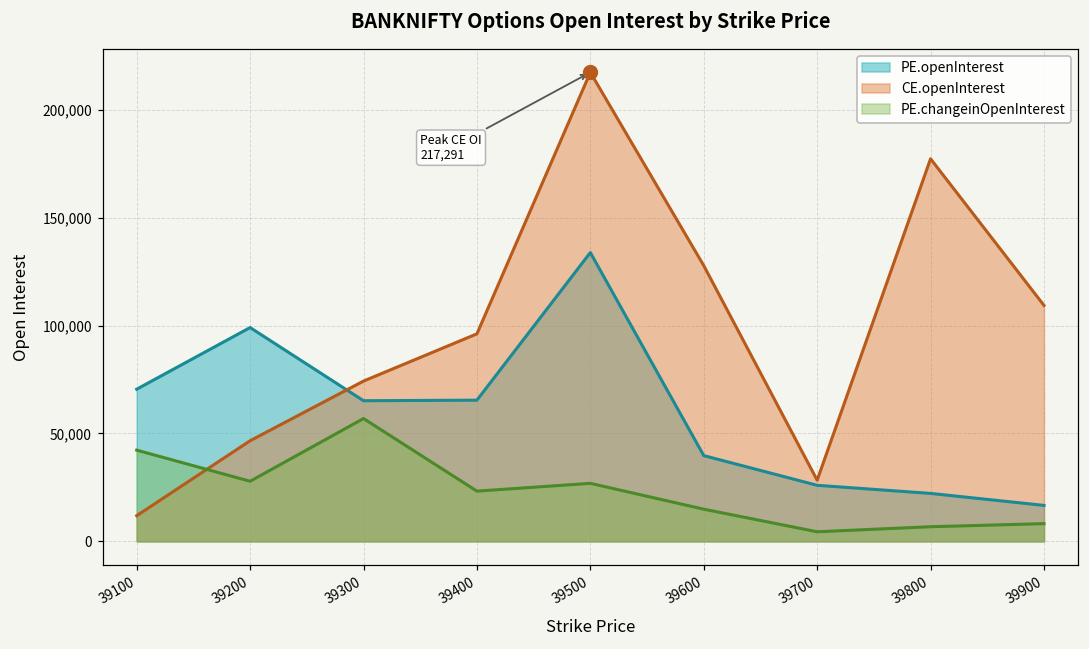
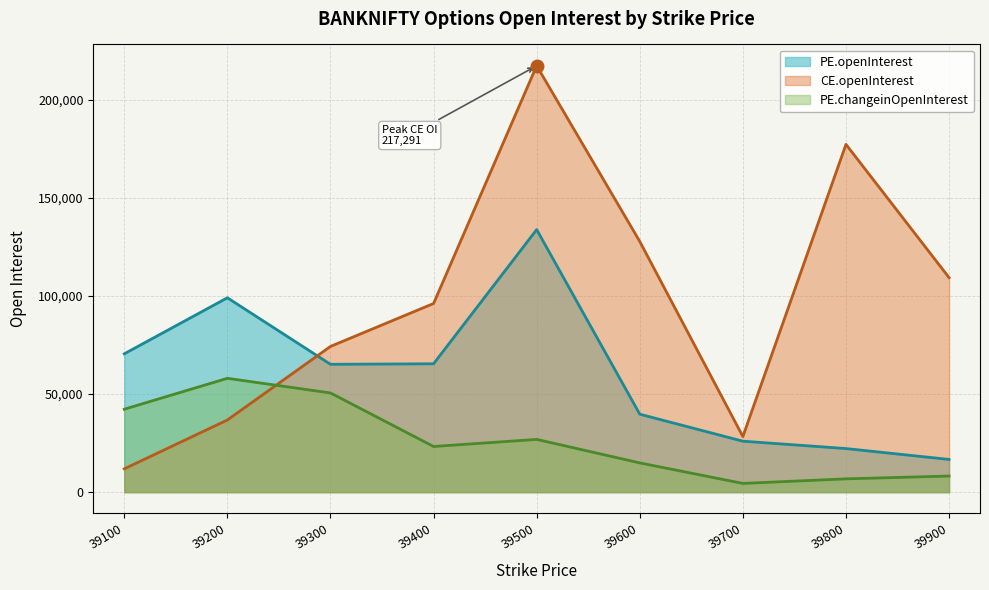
CE.openInterest, 39200: 47,000 -> 37,000
PE.changeinOpenInterest, 39200: 28,000 -> 58,000
PE.changeinOpenInterest, 39300: 57,000 -> 51,000
